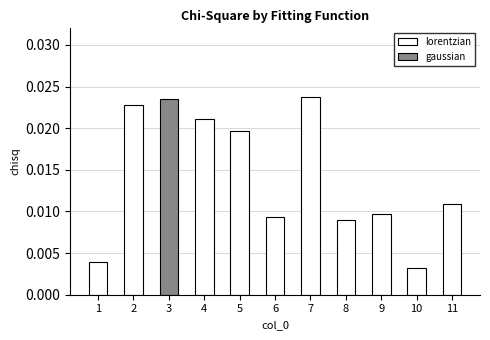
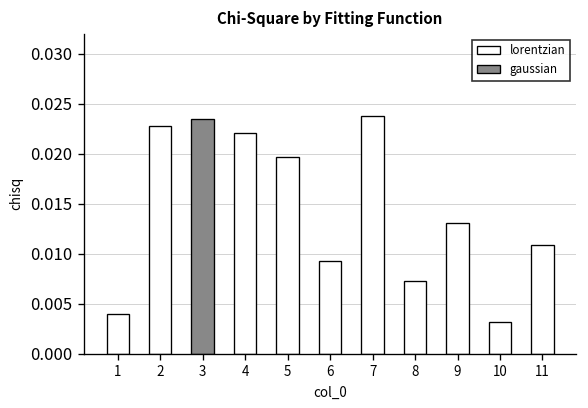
lorentzian, 4: 0.021 -> 0.022
lorentzian, 8: 0.009 -> 0.007
lorentzian, 9: 0.010 -> 0.013
